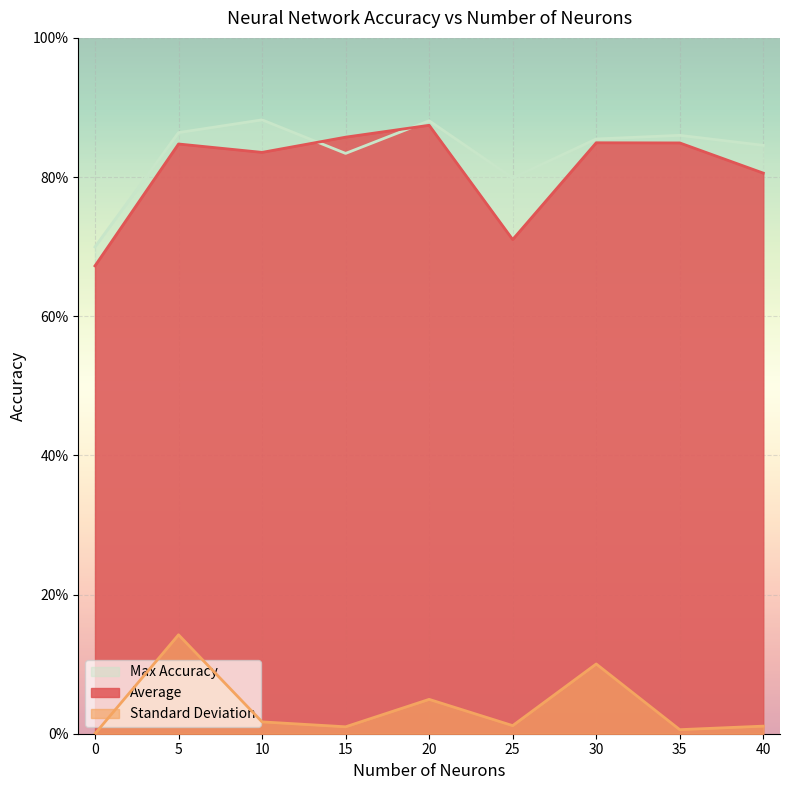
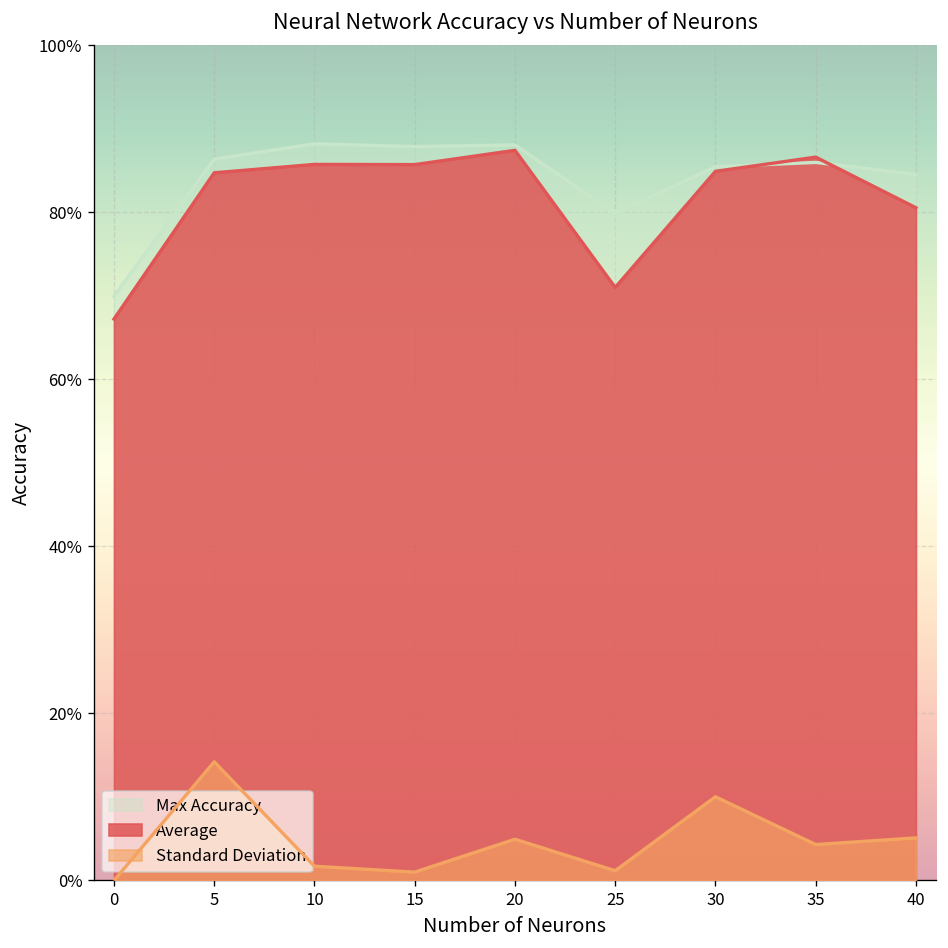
Average, 10: 84% -> 86%
Max Accuracy, 15: 83% -> 88%
Average, 35: 85% -> 87%
Standard Deviation, 35: 1% -> 4%
Standard Deviation, 40: 1% -> 5%
